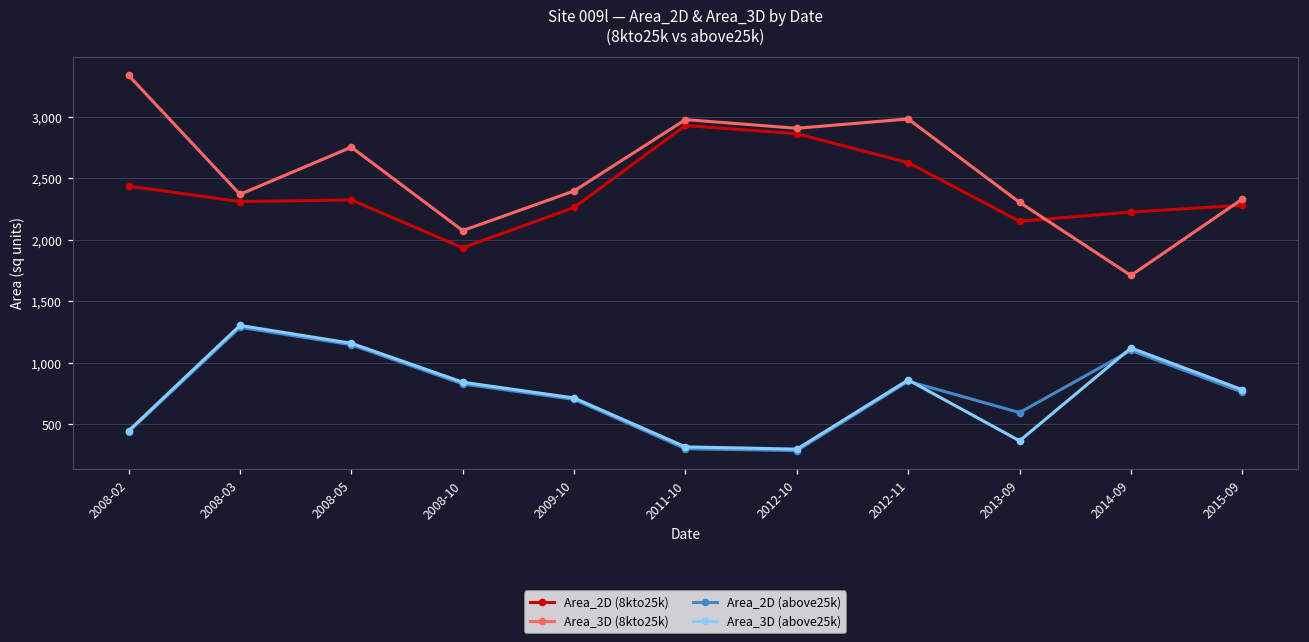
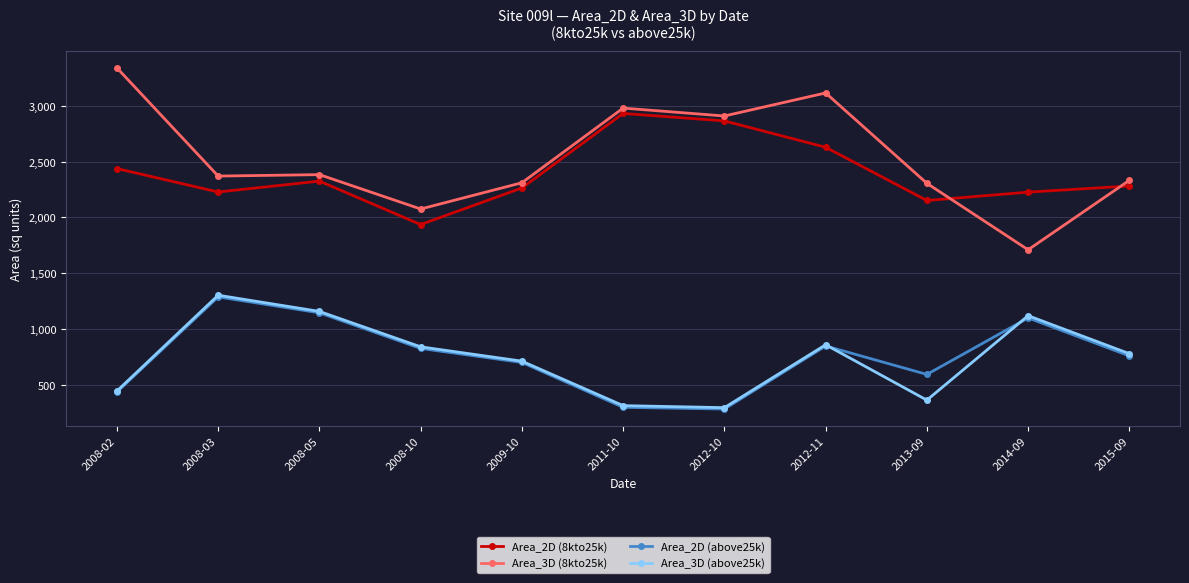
Area_2D (8kto25k), 2008-03: 2,310 -> 2,230
Area_3D (8kto25k), 2008-05: 2,750 -> 2,380
Area_3D (8kto25k), 2009-10: 2,400 -> 2,310
Area_3D (8kto25k), 2012-11: 2,980 -> 3,110
